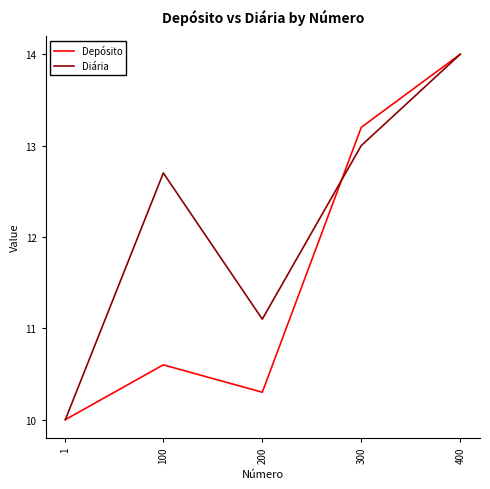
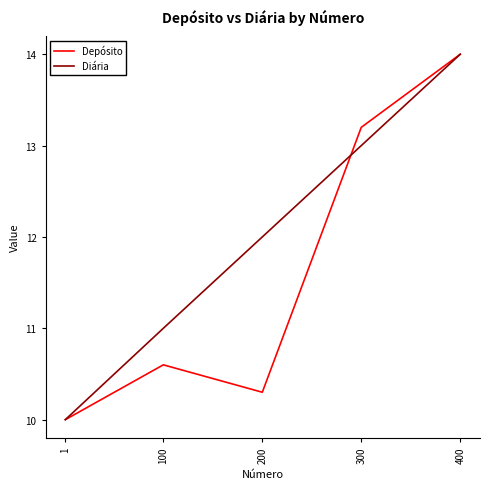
Diária, 100: 12.7 -> 11.0
Diária, 200: 11.1 -> 12.0
